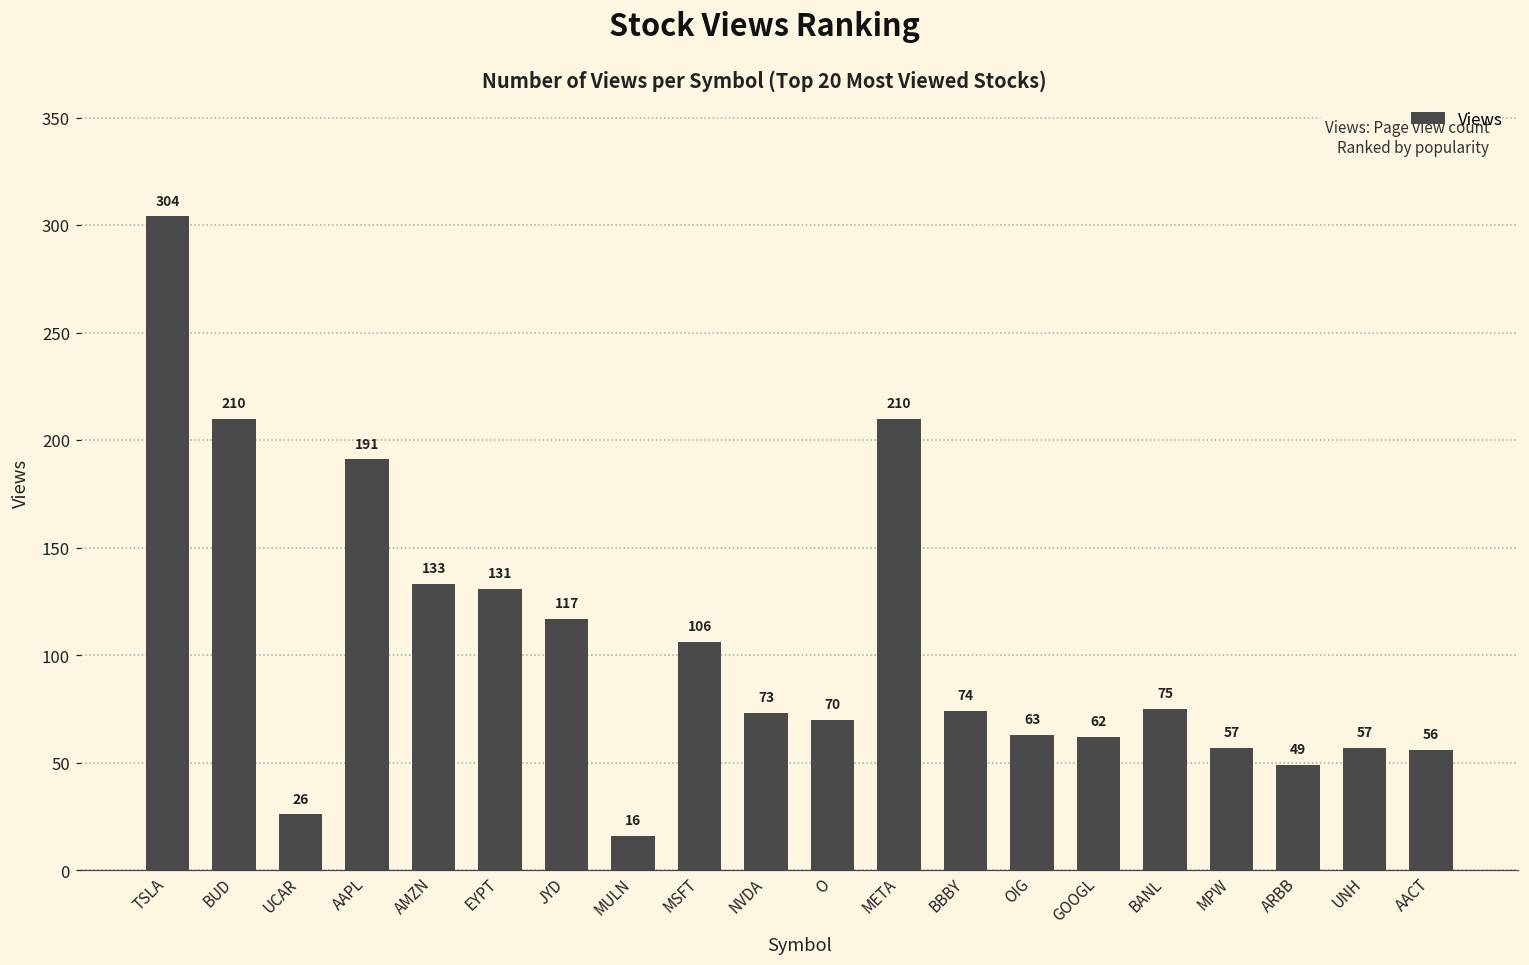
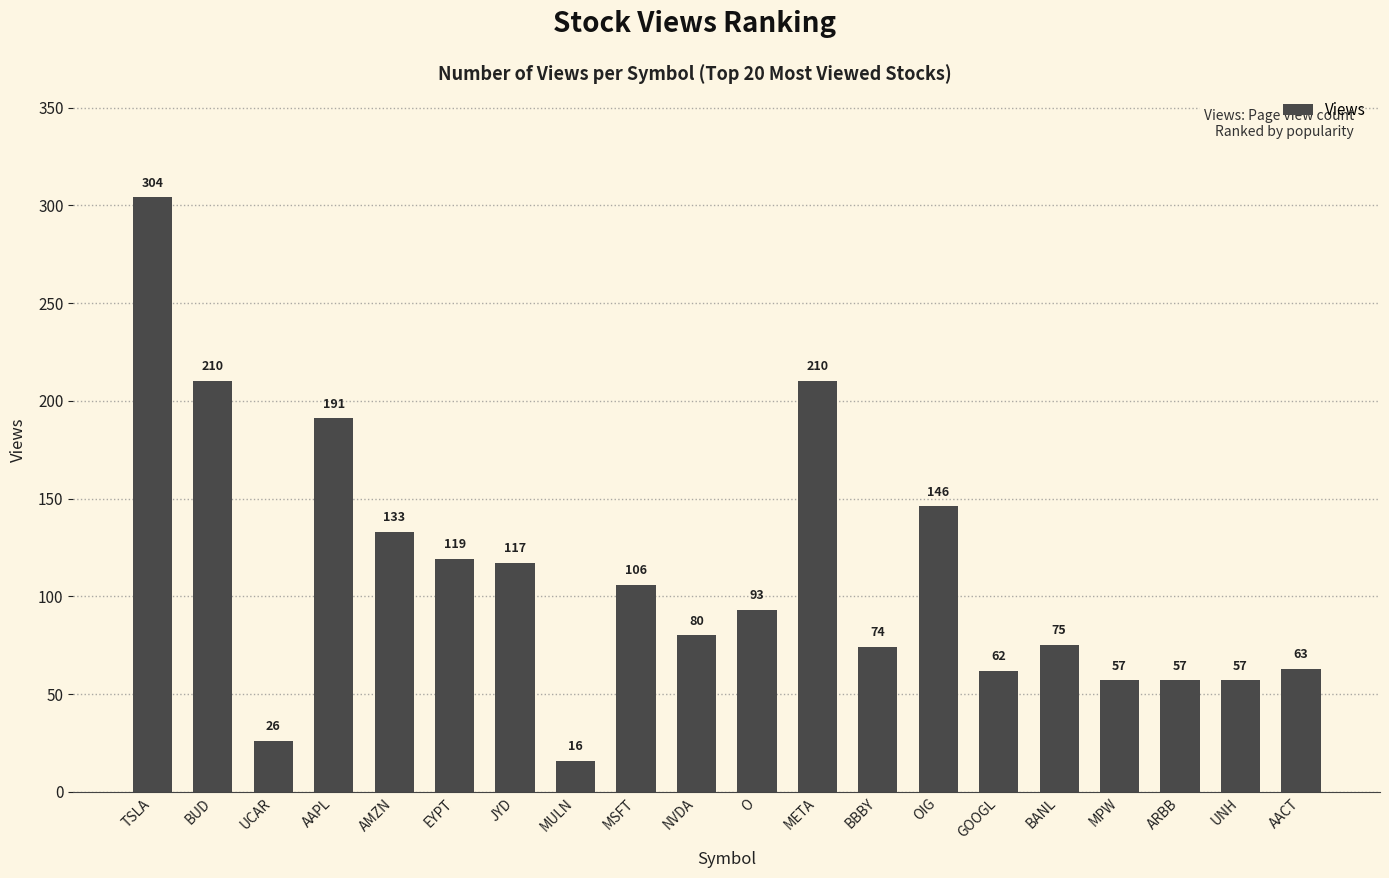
EYPT: 131 -> 119
NVDA: 73 -> 80
O: 70 -> 93
OIG: 63 -> 146
ARBB: 49 -> 57
AACT: 56 -> 63
